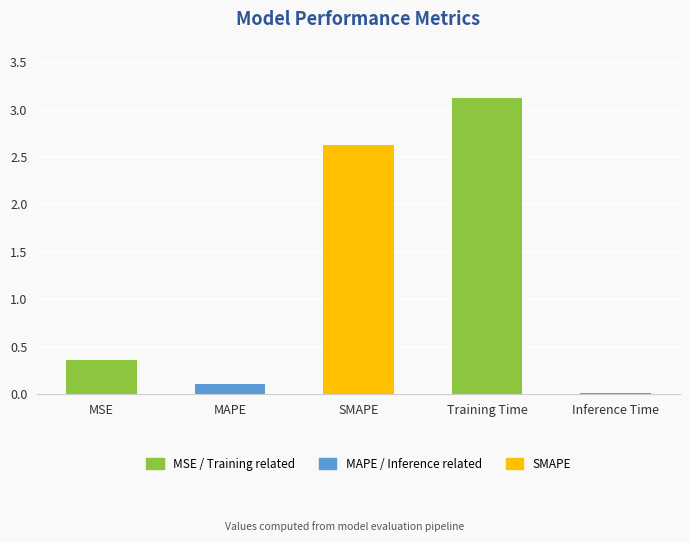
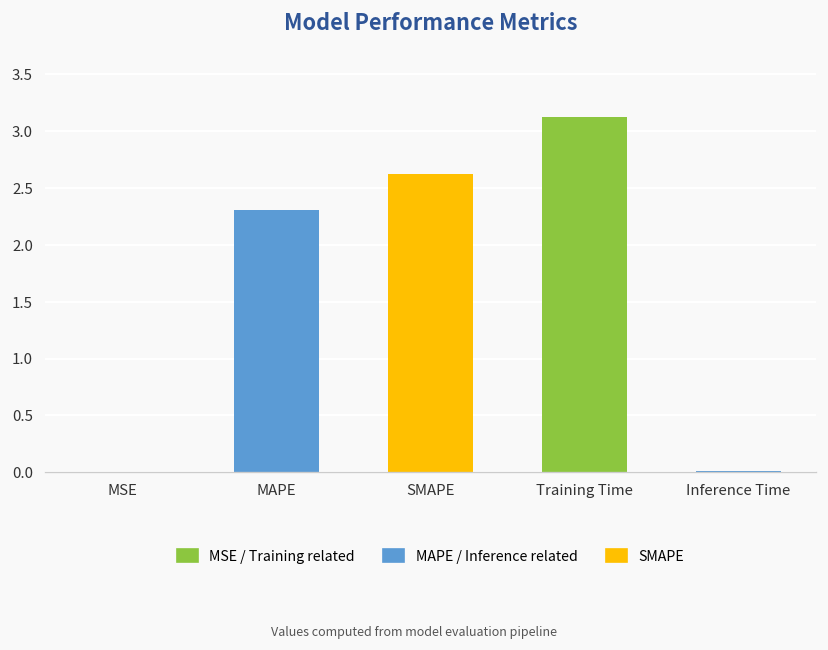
MSE: 0.4 -> 0.0
MAPE: 0.1 -> 2.3
